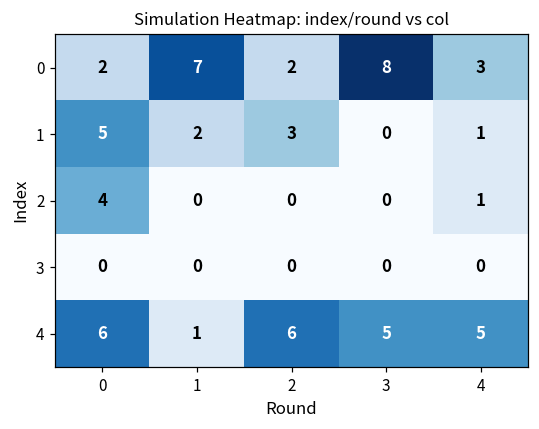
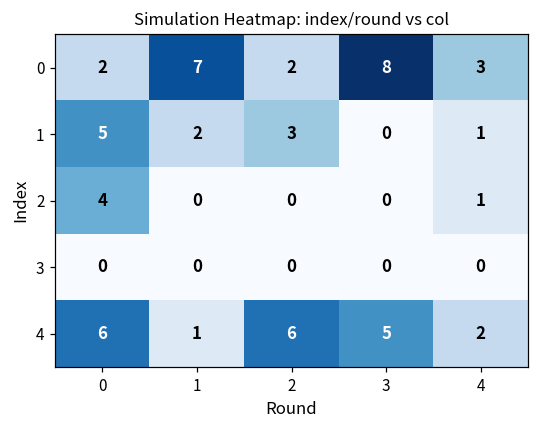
4, 4: 5 -> 2
